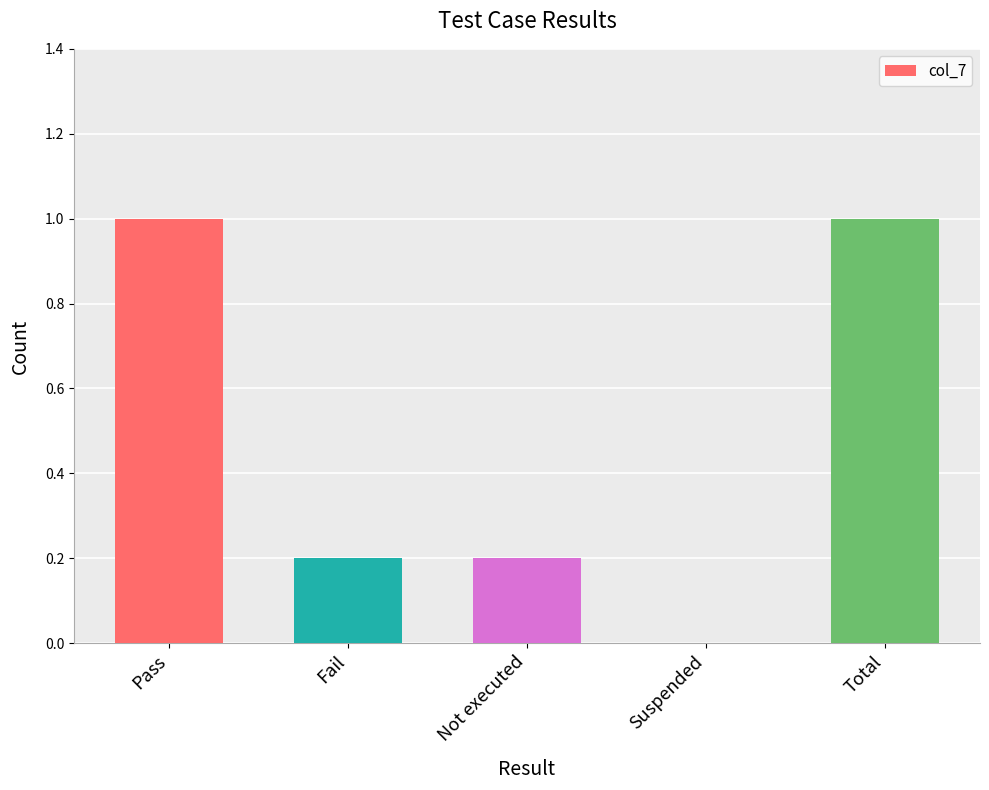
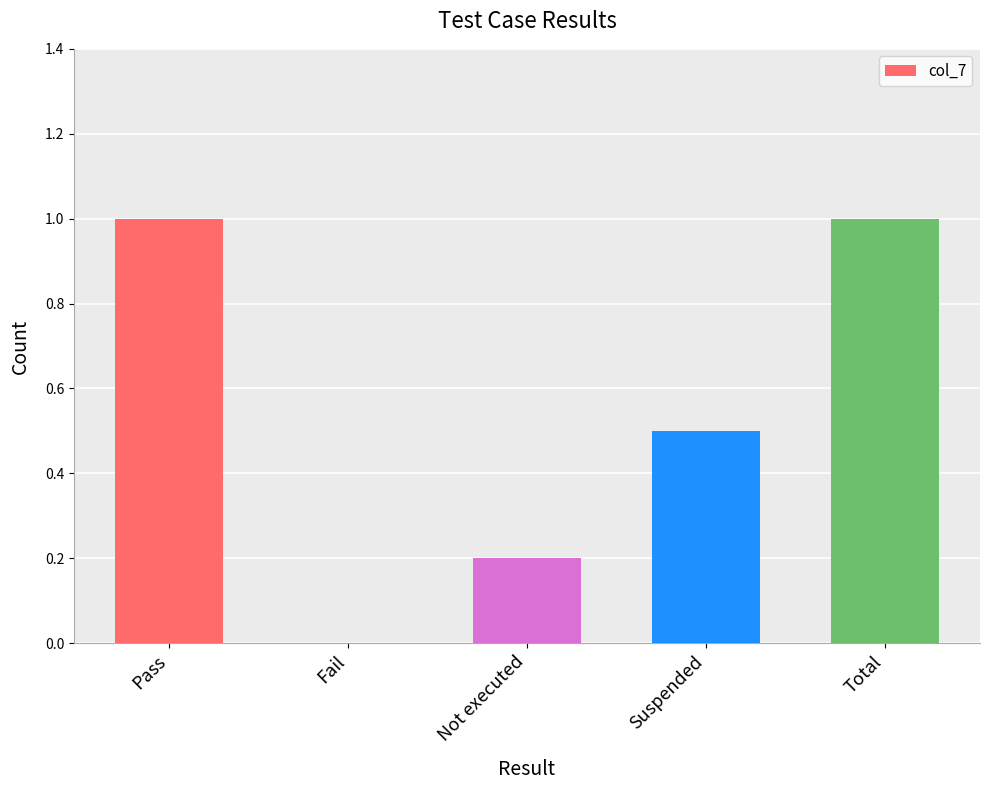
Fail: 0.2 -> 0.0
Suspended: 0.0 -> 0.5
